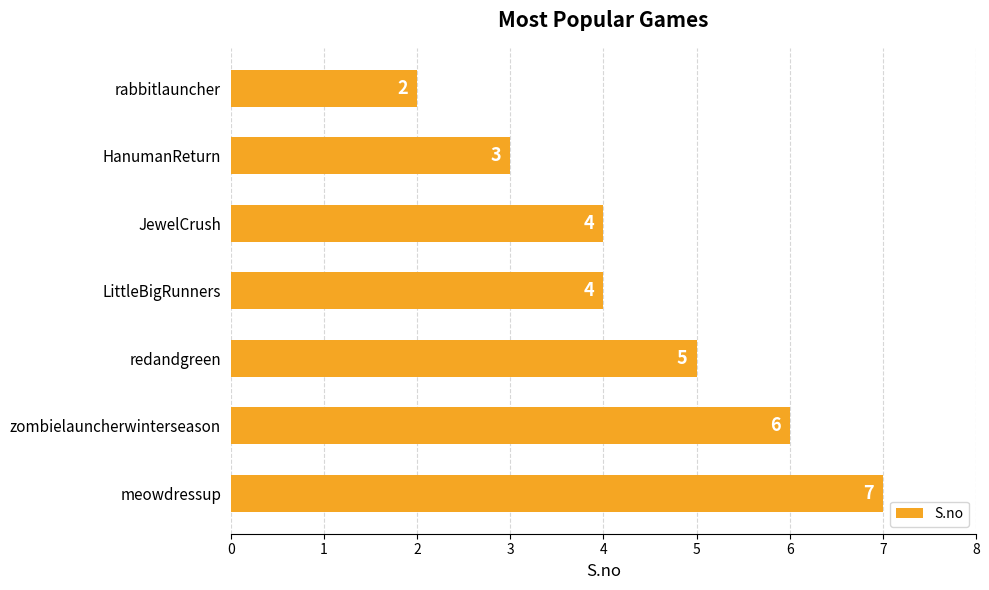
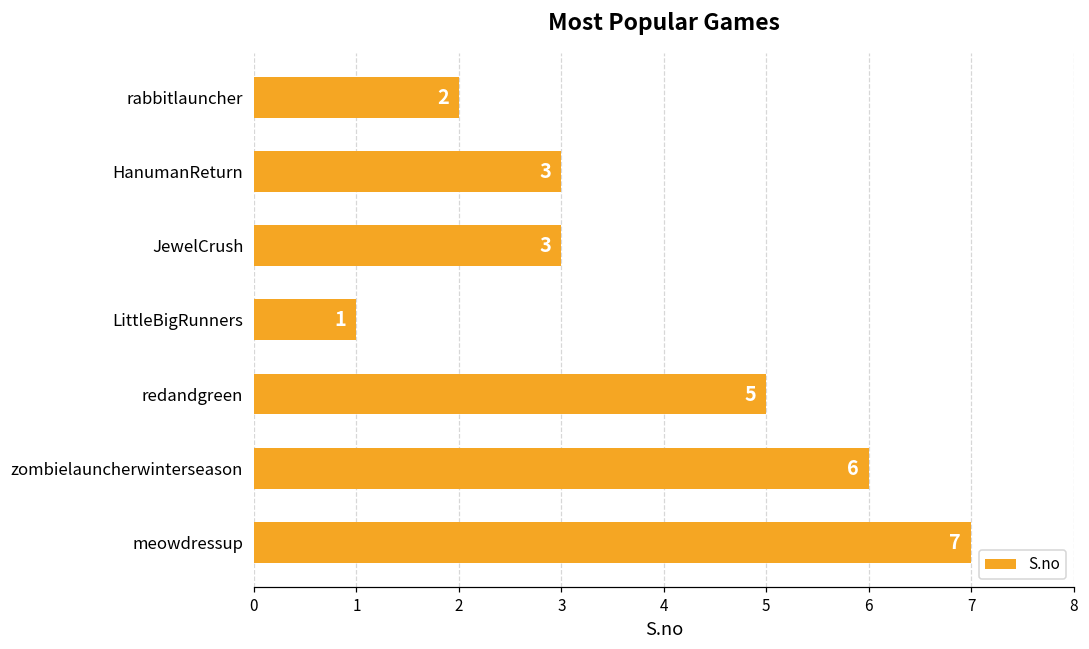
JewelCrush: 4 -> 3
LittleBigRunners: 4 -> 1
